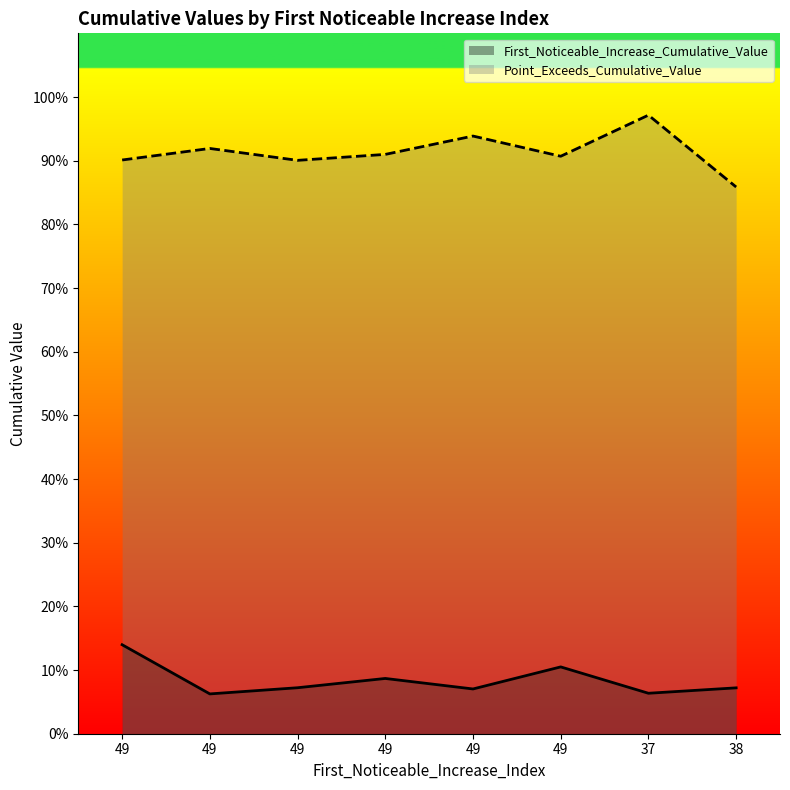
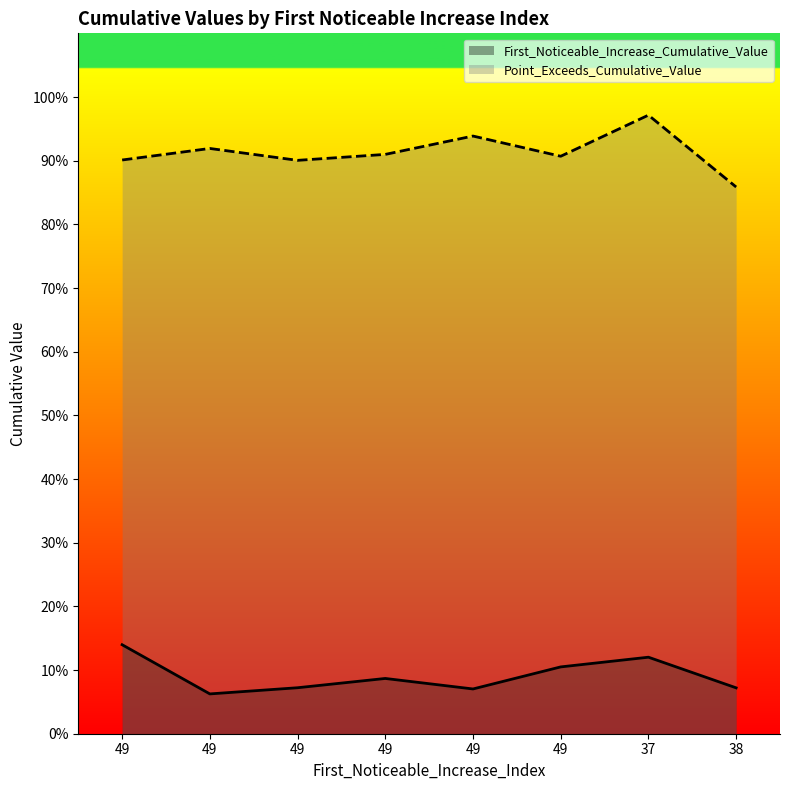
First_Noticeable_Increase_Cumulative_Value, 37: 6% -> 12%
